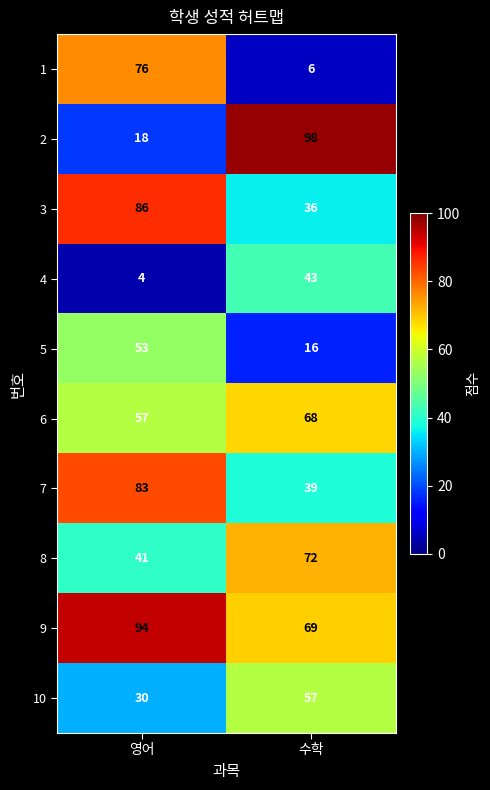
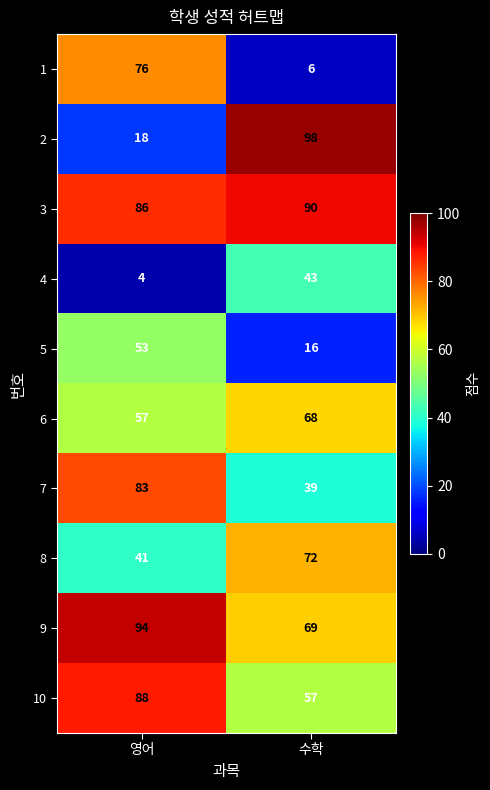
3, 수학: 36 -> 90
10, 영어: 30 -> 88
